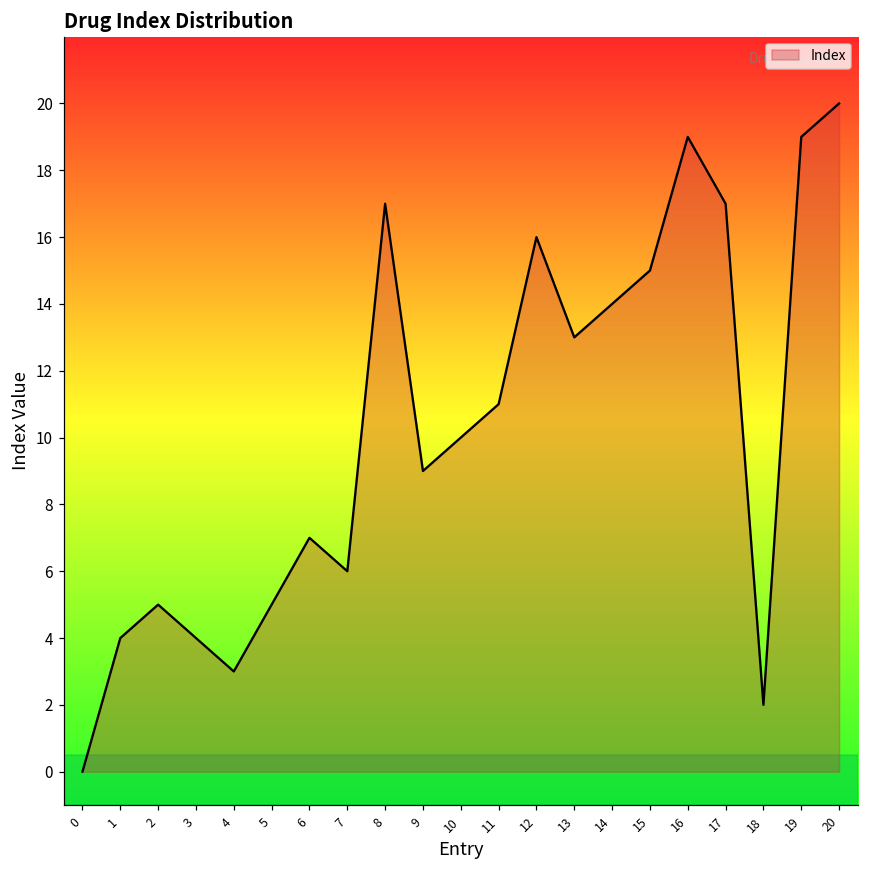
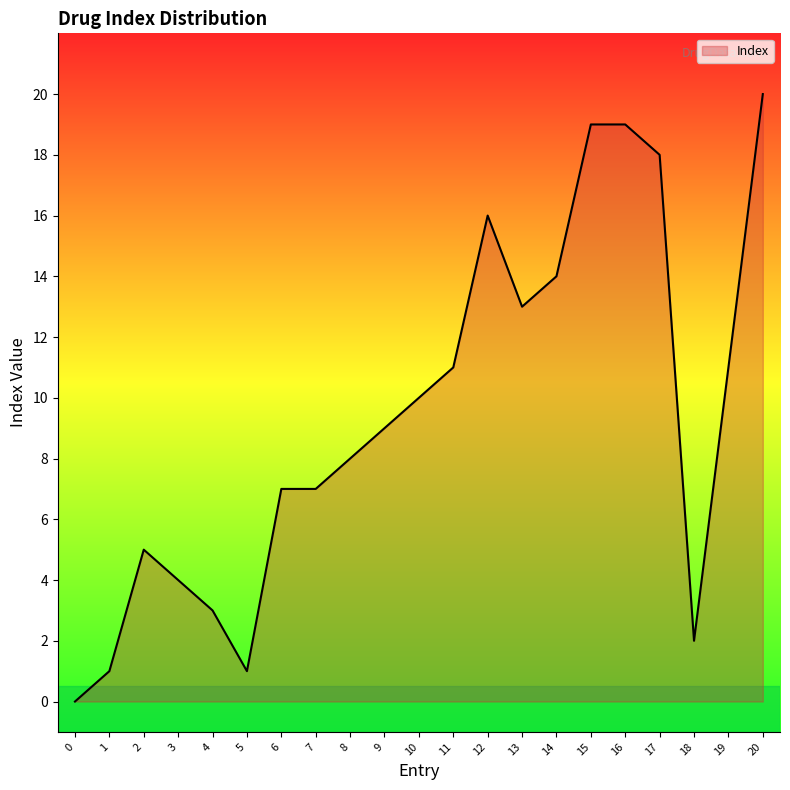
1: 4 -> 1
5: 5 -> 1
7: 6 -> 7
8: 17 -> 8
15: 15 -> 19
17: 17 -> 18
19: 19 -> 11
